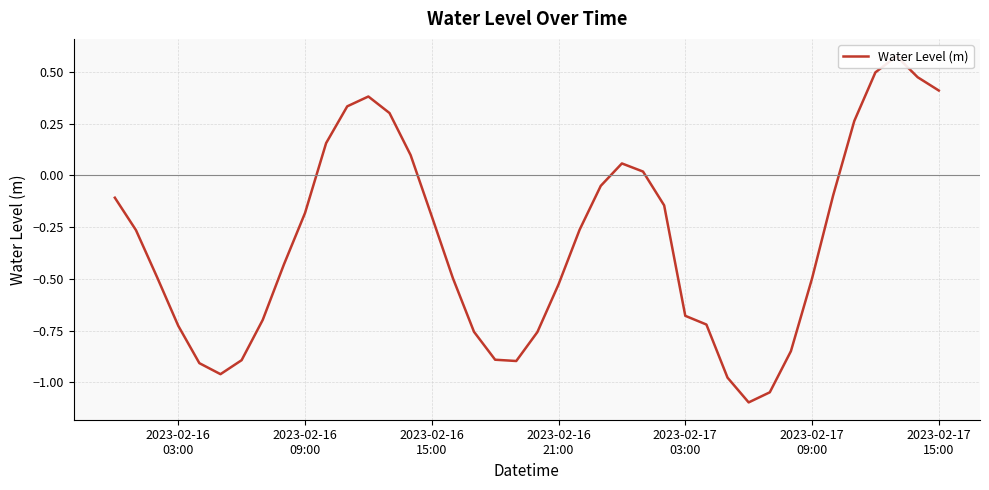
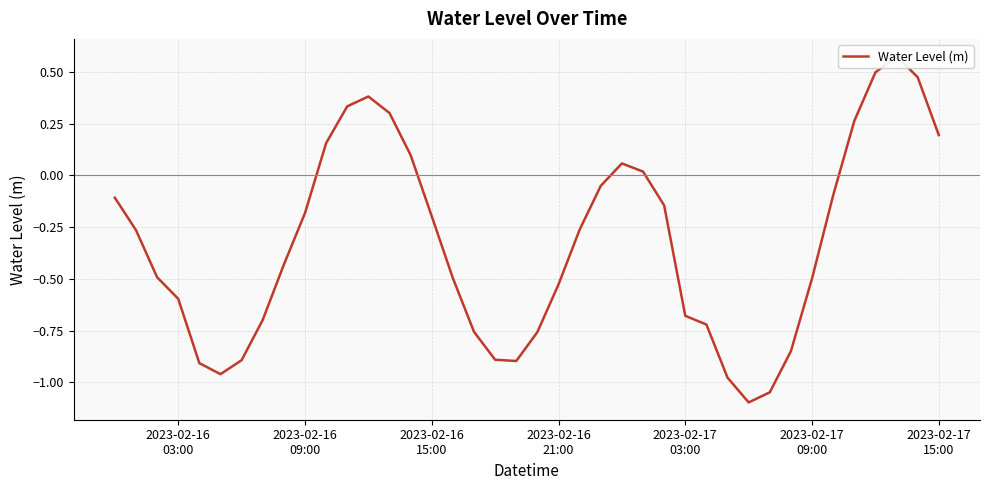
2023-02-16 03:00: -0.73 -> -0.60
2023-02-17 15:00: 0.41 -> 0.19
